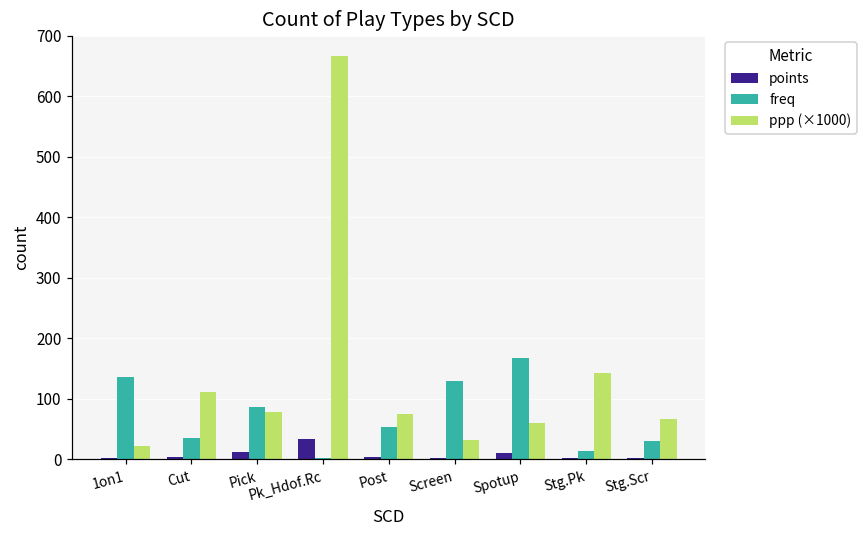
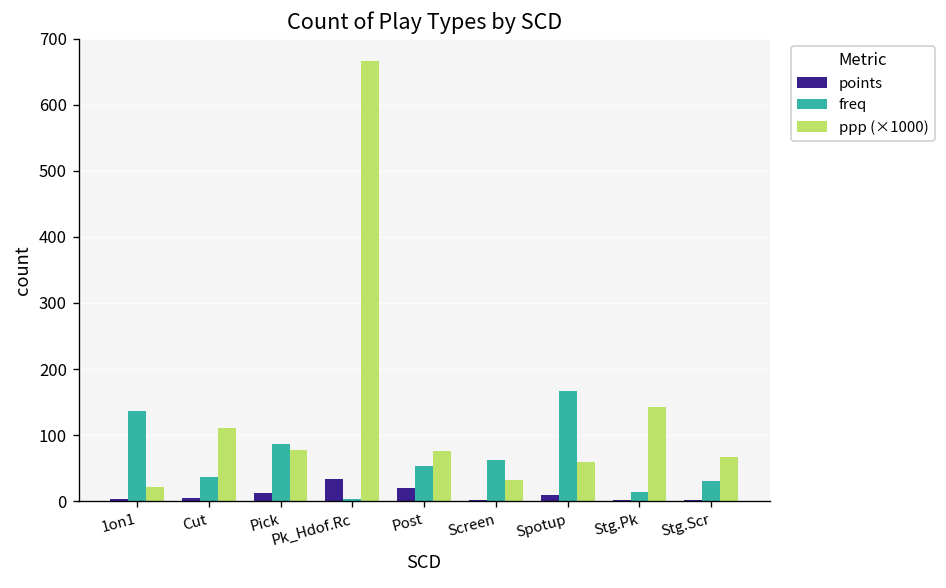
points, Post: 0 -> 20
freq, Screen: 130 -> 60
